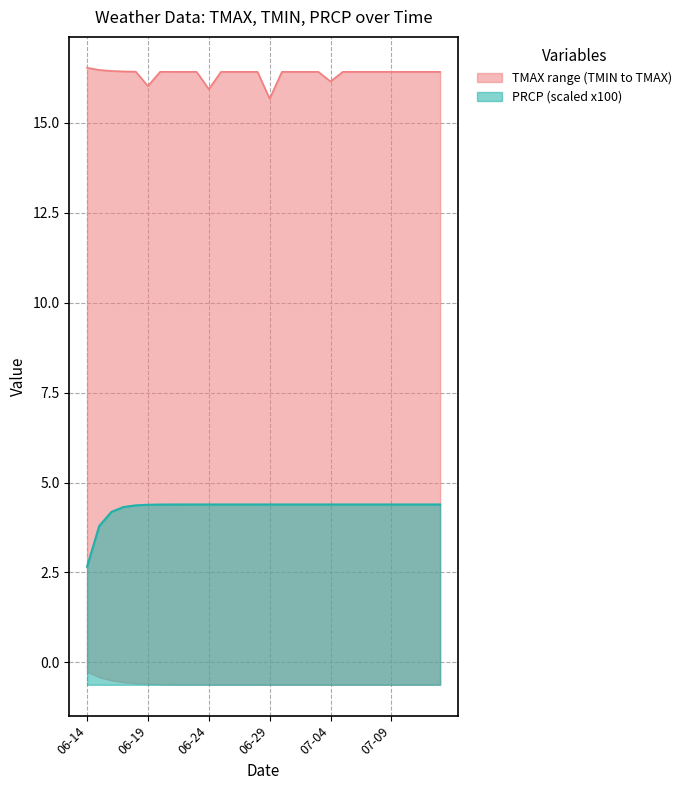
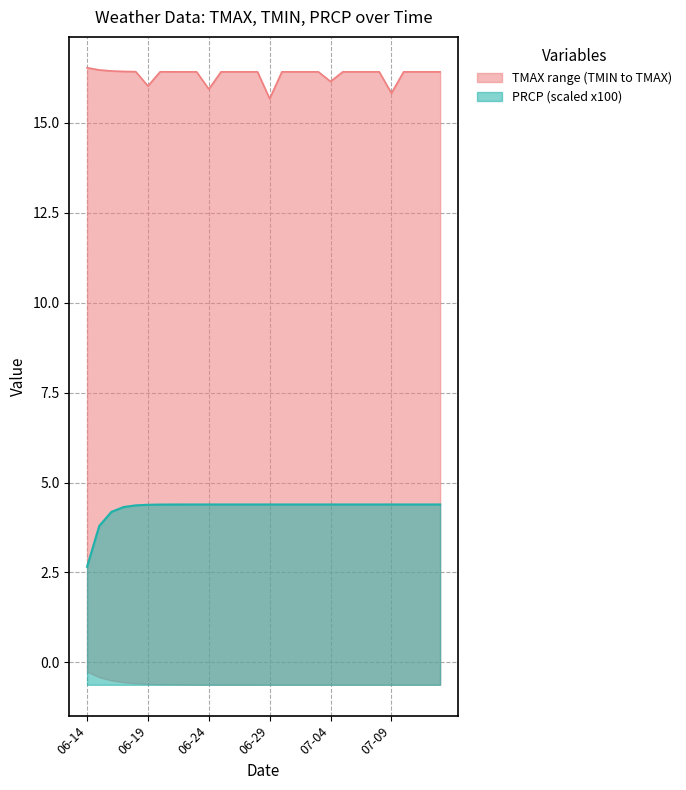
TMAX range (TMIN to TMAX), 07-09: 16.4 -> 15.8
